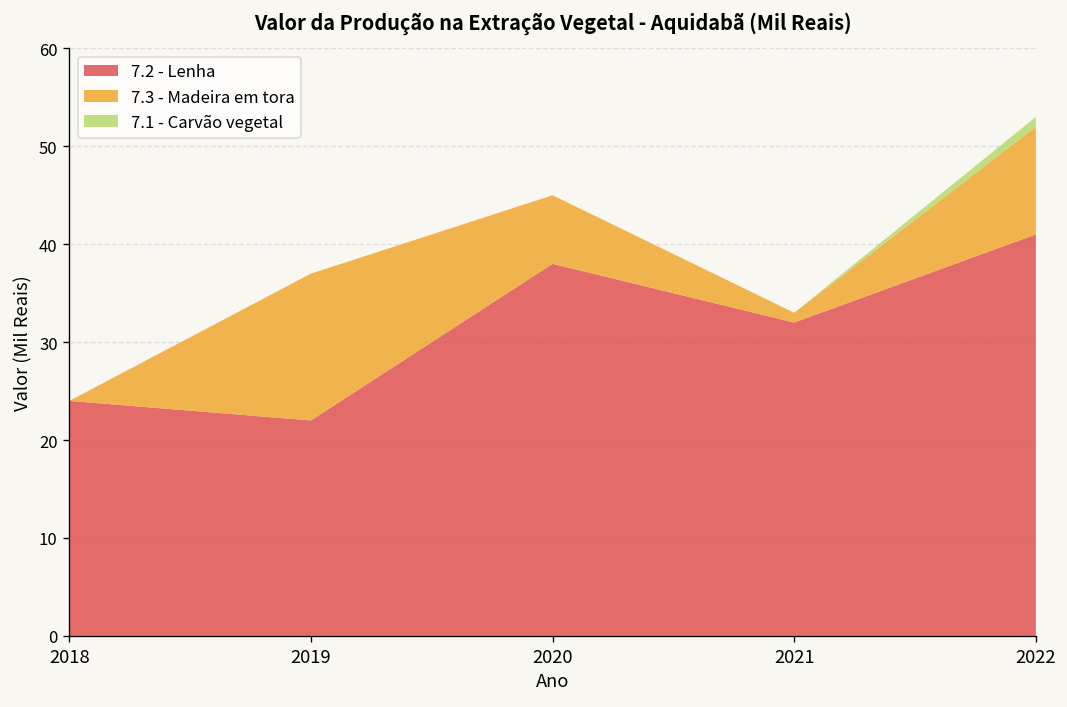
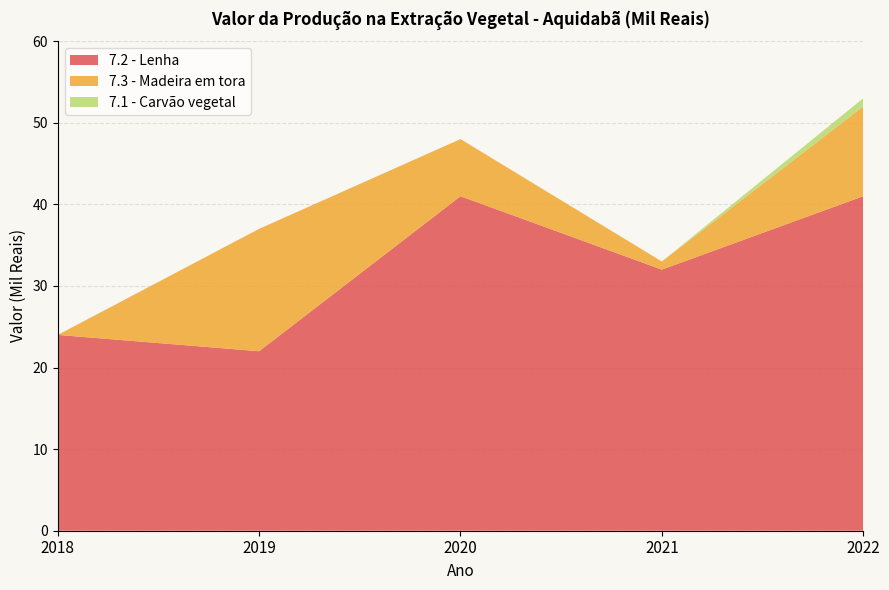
7.2 - Lenha, 2020: 38 -> 41
